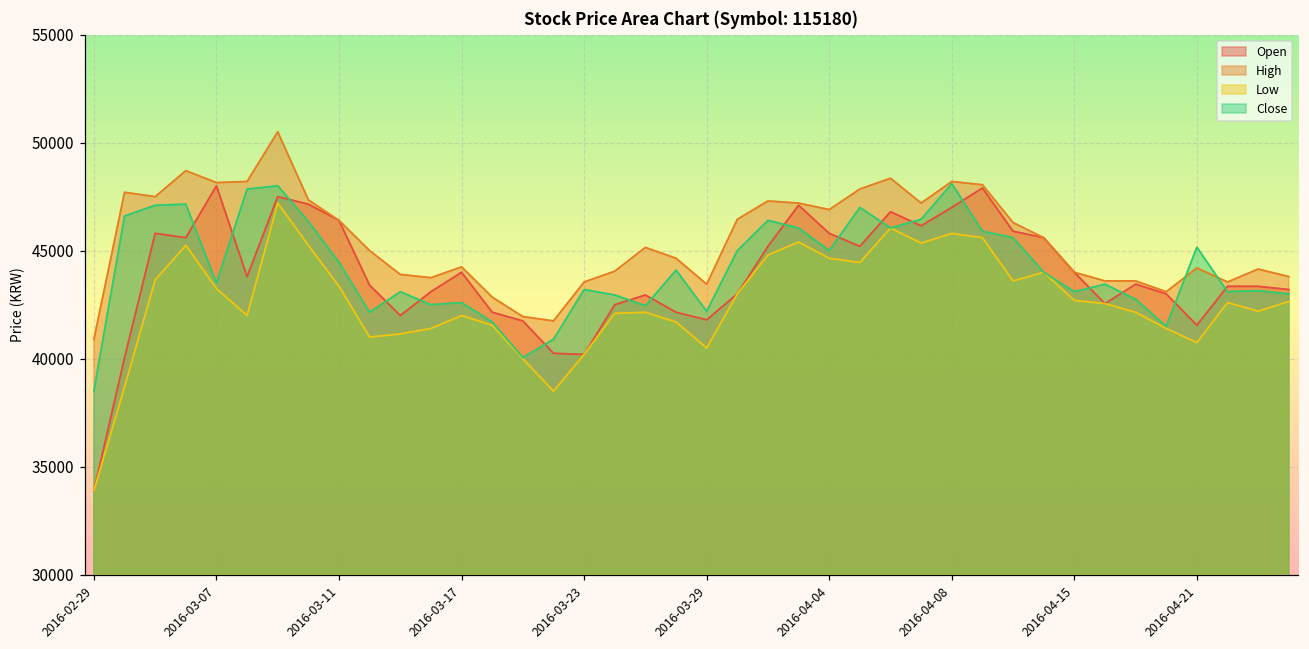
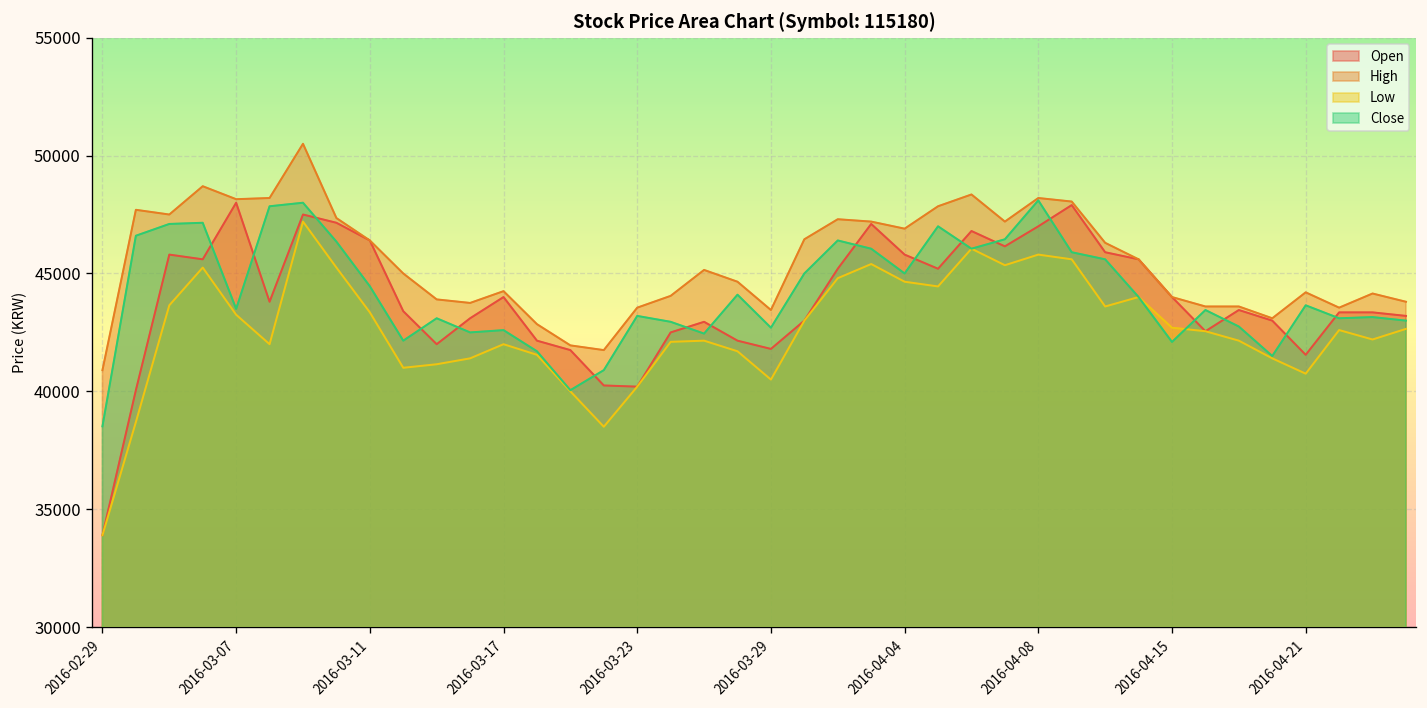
Close, 2016-03-29: 42200 -> 42700
Close, 2016-04-15: 43100 -> 42100
Close, 2016-04-21: 45200 -> 43700
